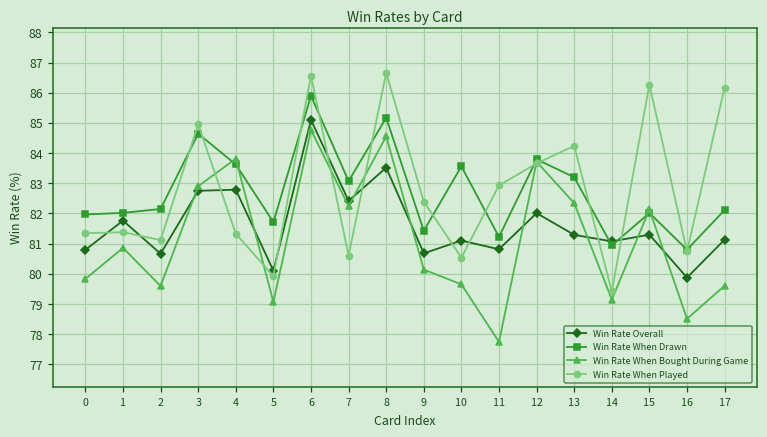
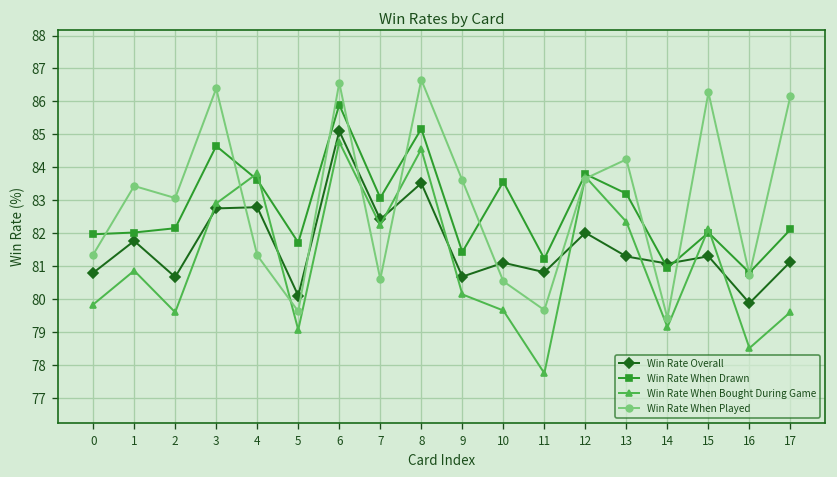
Win Rate When Played, 1: 81.4 -> 83.4
Win Rate When Played, 2: 81.1 -> 83.1
Win Rate When Played, 3: 85.0 -> 86.4
Win Rate When Played, 5: 79.9 -> 79.6
Win Rate When Played, 9: 82.4 -> 83.6
Win Rate When Played, 11: 82.9 -> 79.7
